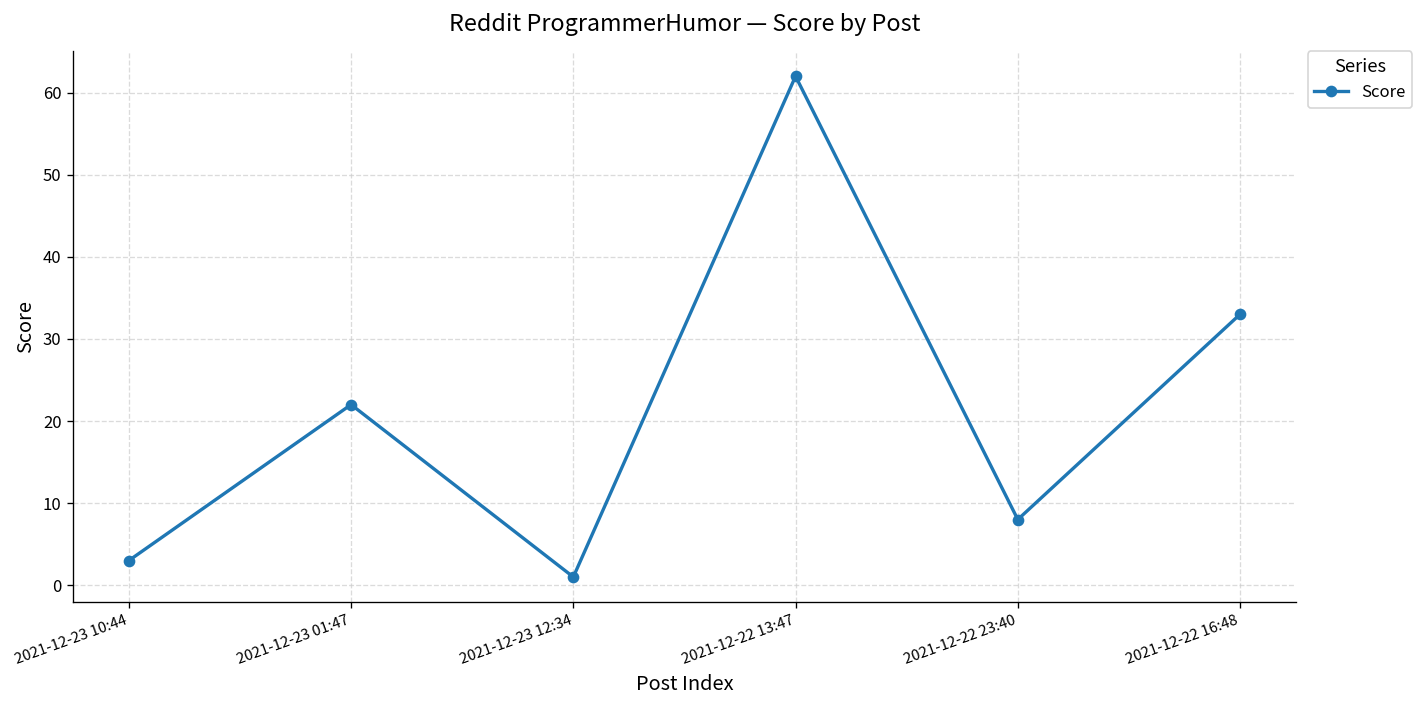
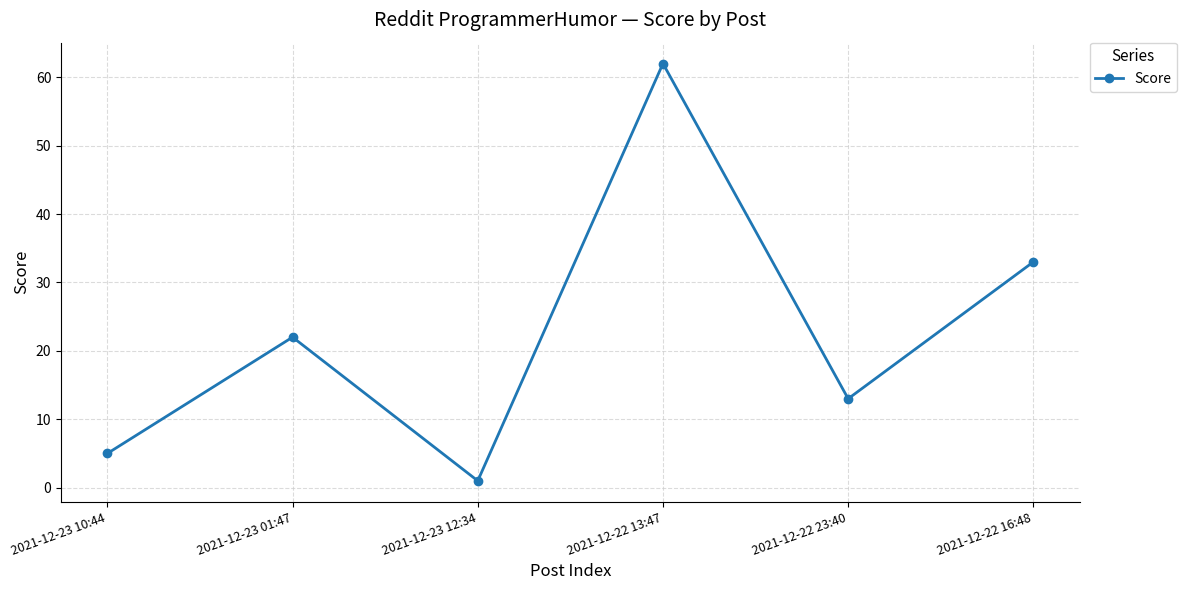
2021-12-23 10:44: 3 -> 5
2021-12-22 23:40: 8 -> 13
